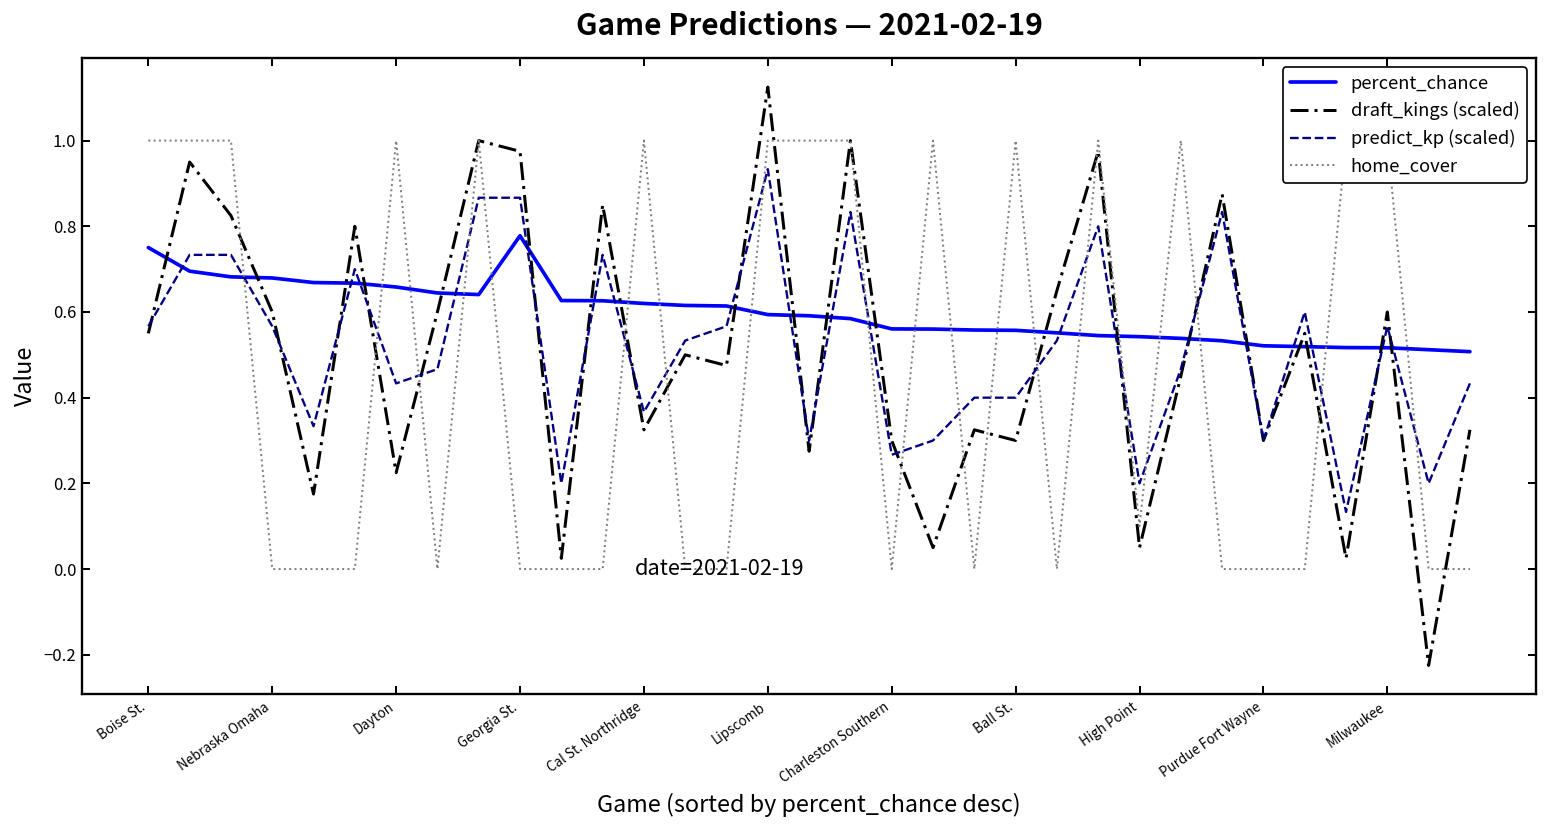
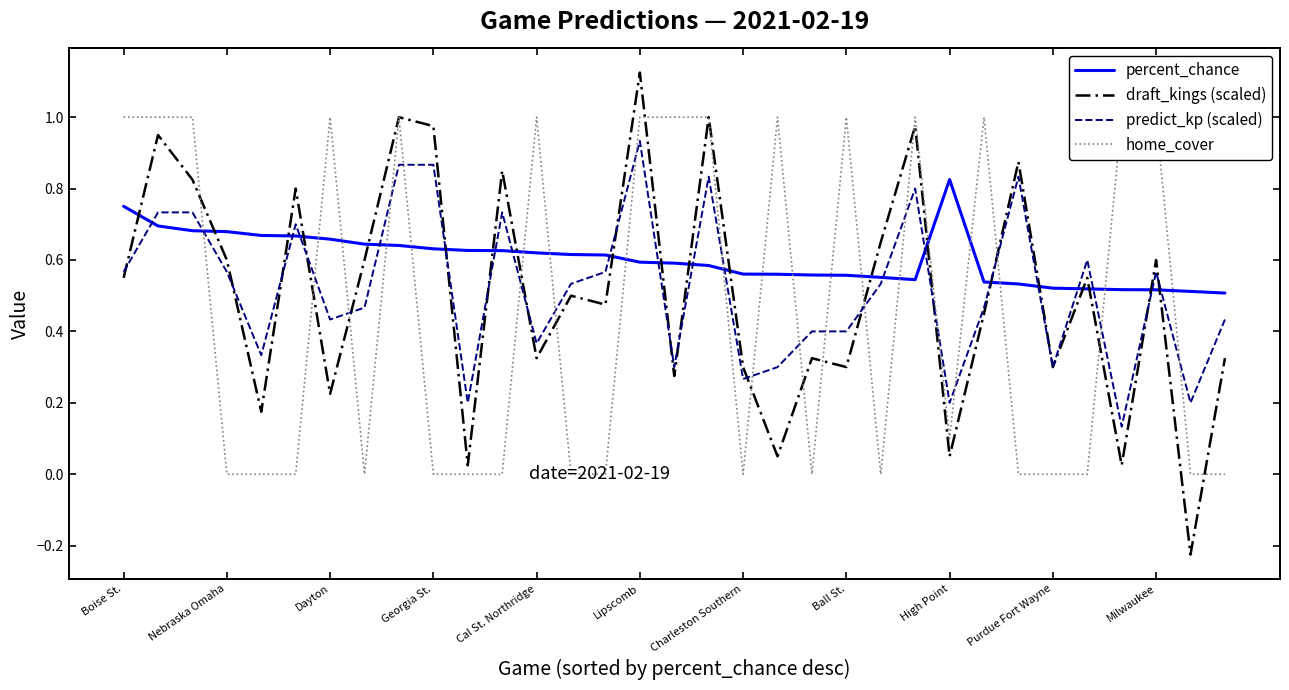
percent_chance, Georgia St.: 0.78 -> 0.63
percent_chance, High Point: 0.54 -> 0.83
